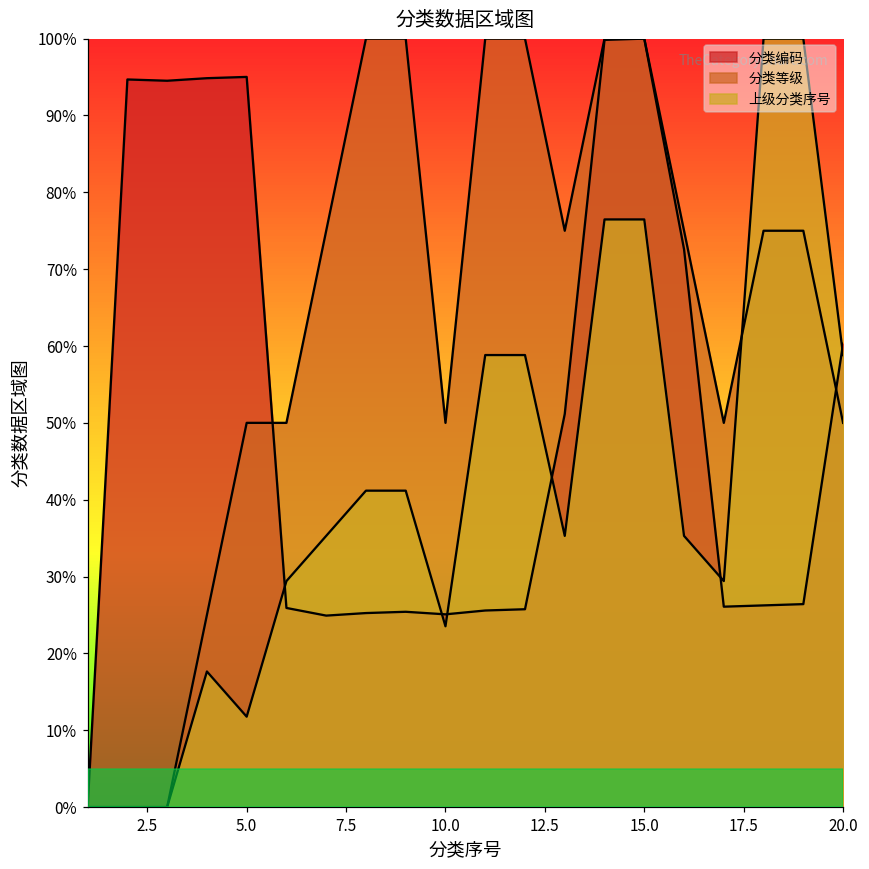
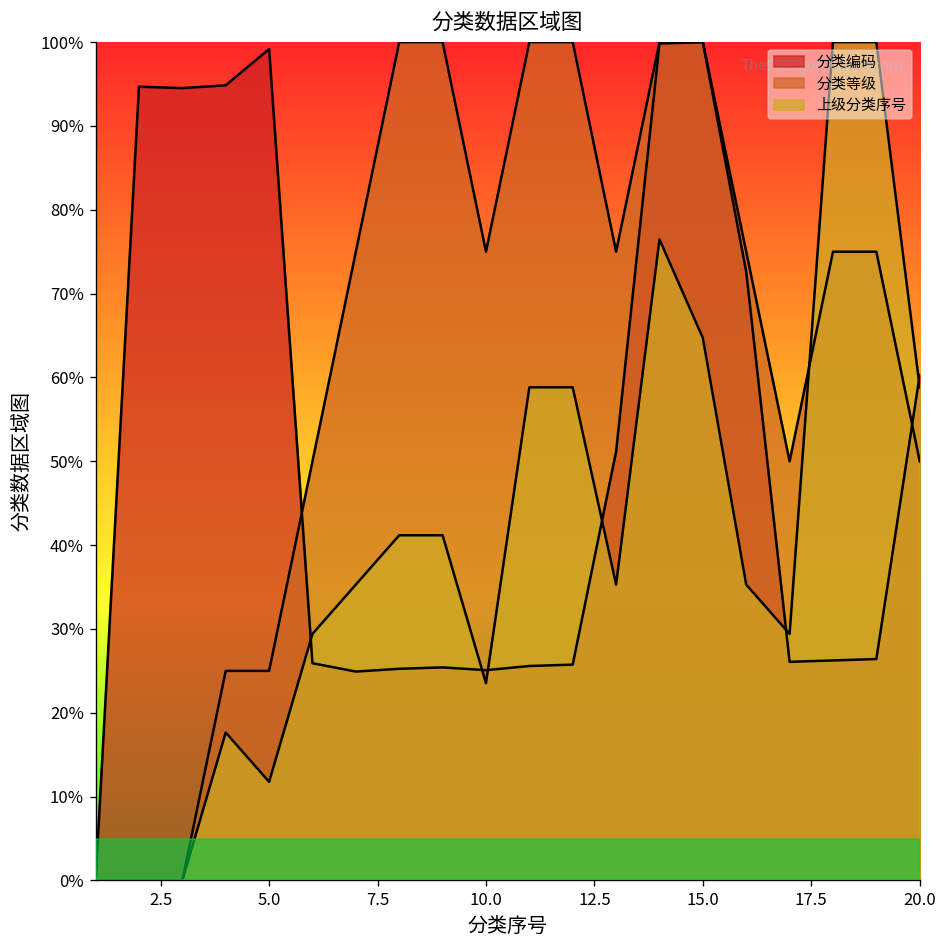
分类编码, 5.0: 95% -> 99%
分类等级, 5.0: 50% -> 25%
分类等级, 10.0: 50% -> 75%
上级分类序号, 15.0: 76% -> 65%
